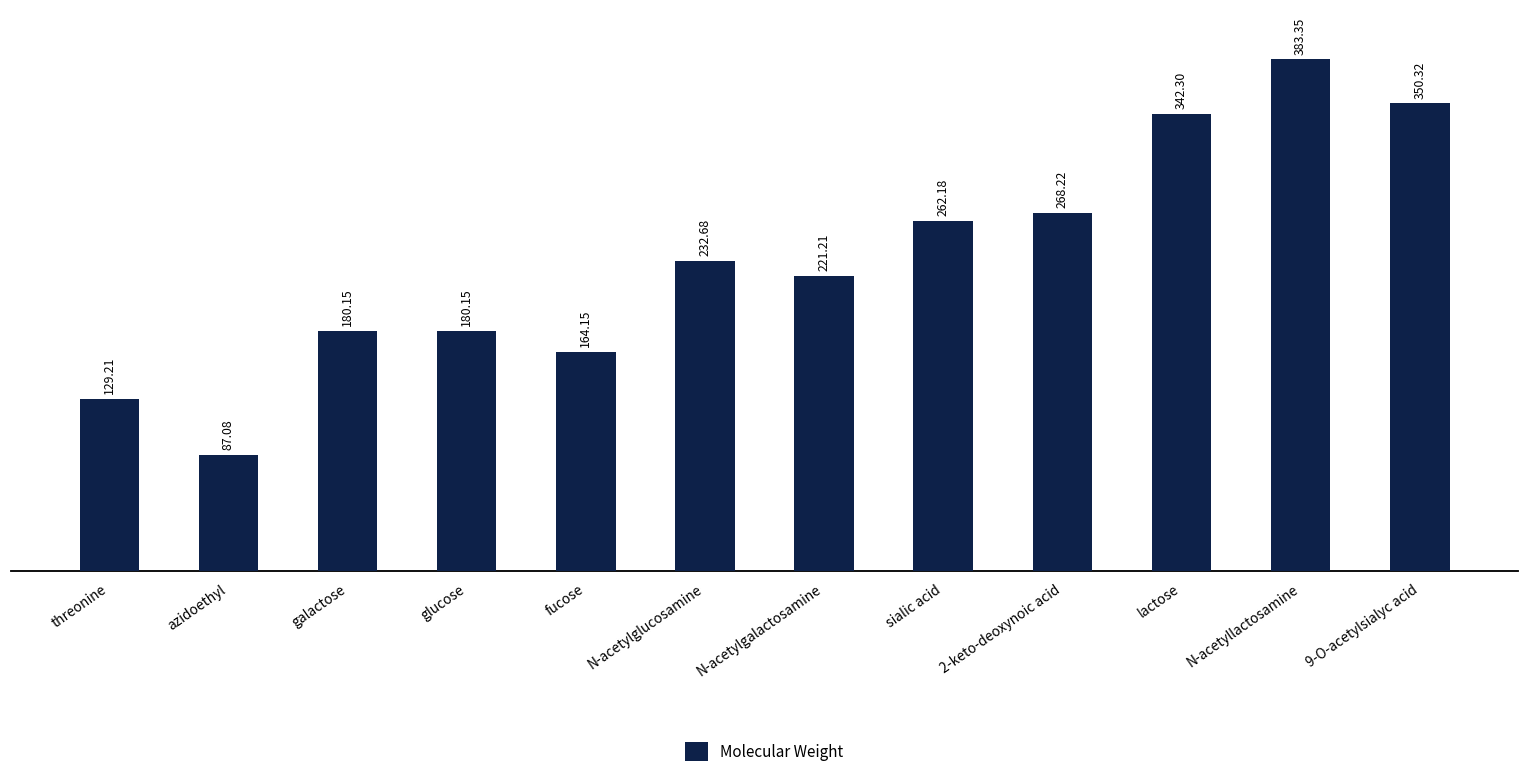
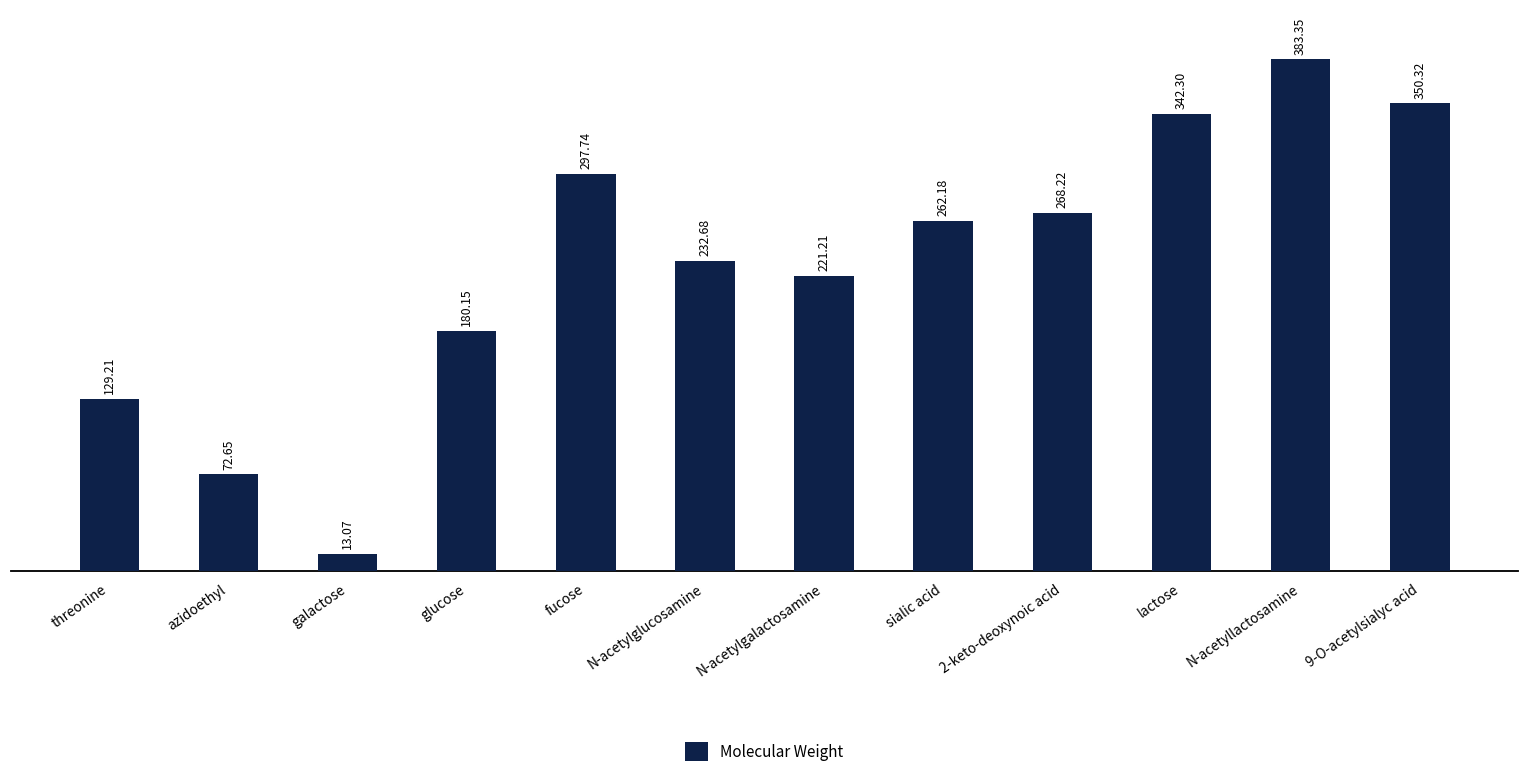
azidoethyl: 87.08 -> 72.65
galactose: 180.15 -> 13.07
fucose: 164.15 -> 297.74
